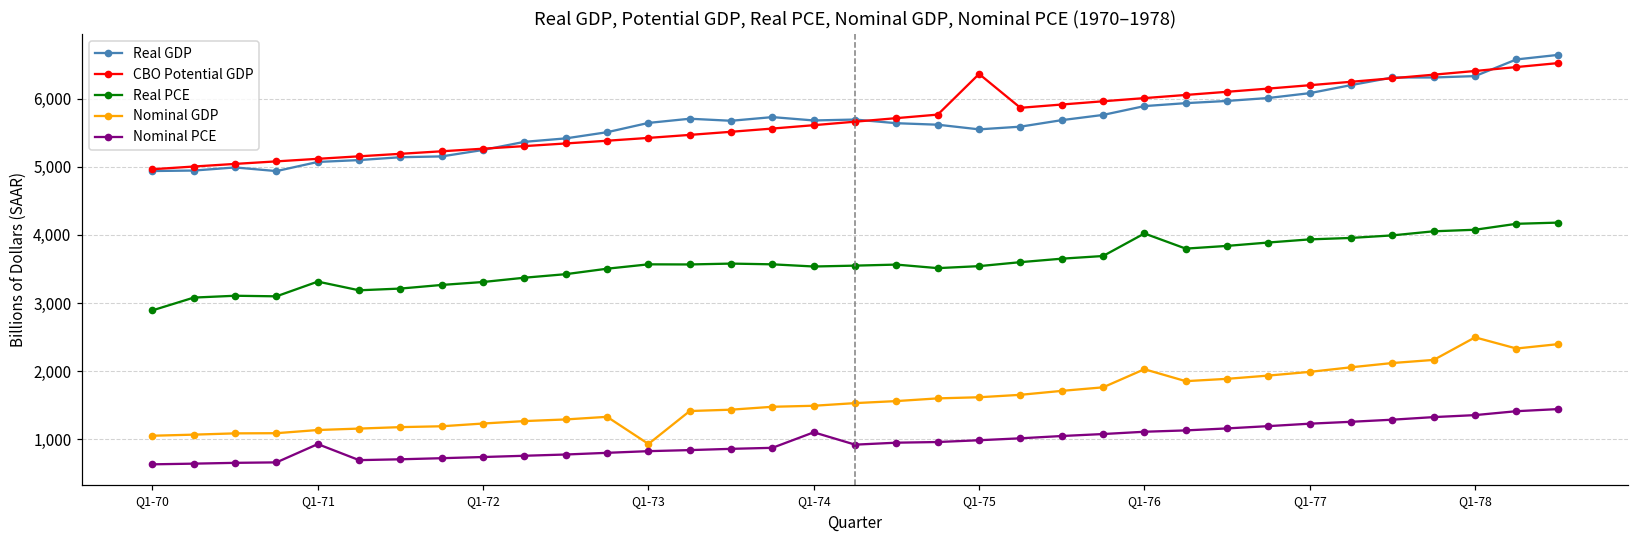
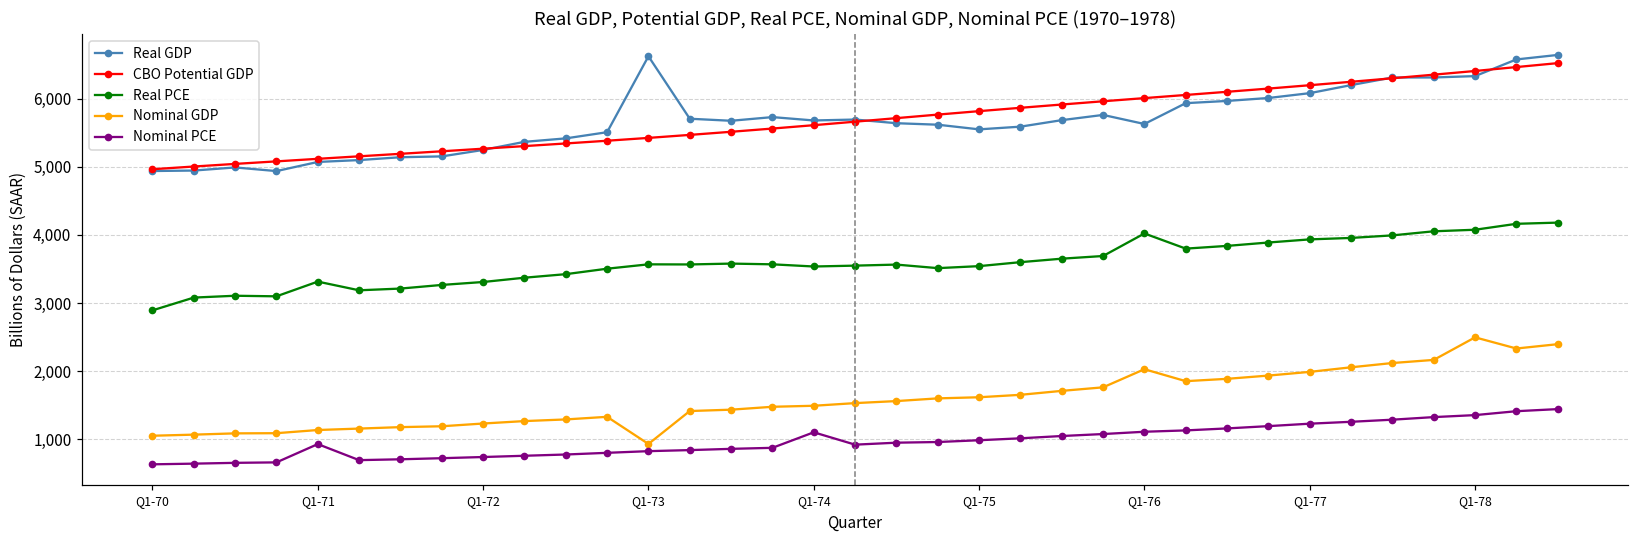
Real GDP, Q1-73: 5,600 -> 6,600
CBO Potential GDP, Q1-75: 6,400 -> 5,800
Real GDP, Q1-76: 5,900 -> 5,600
